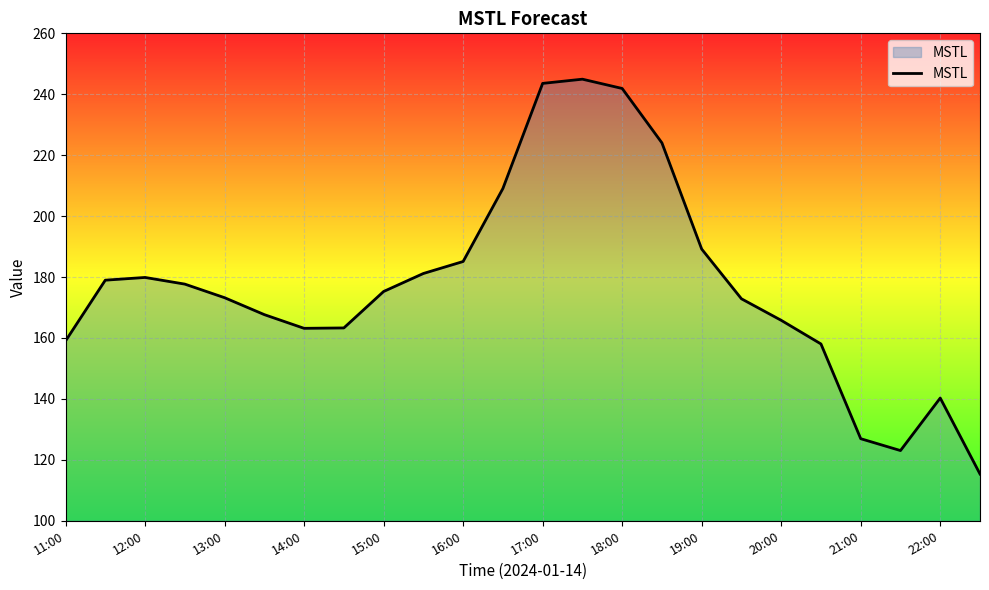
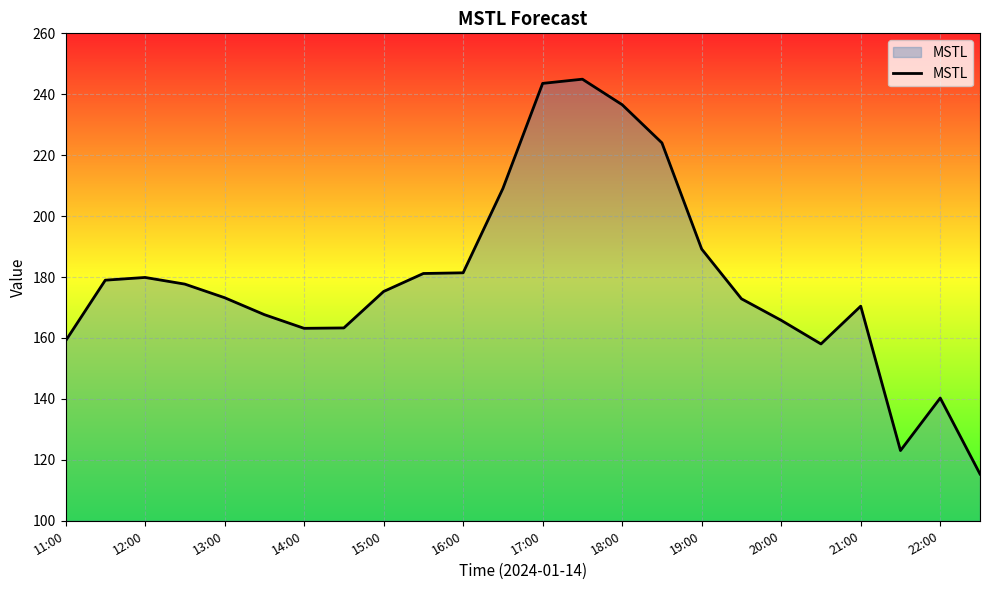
16:00: 185 -> 181
18:00: 242 -> 237
21:00: 127 -> 170
